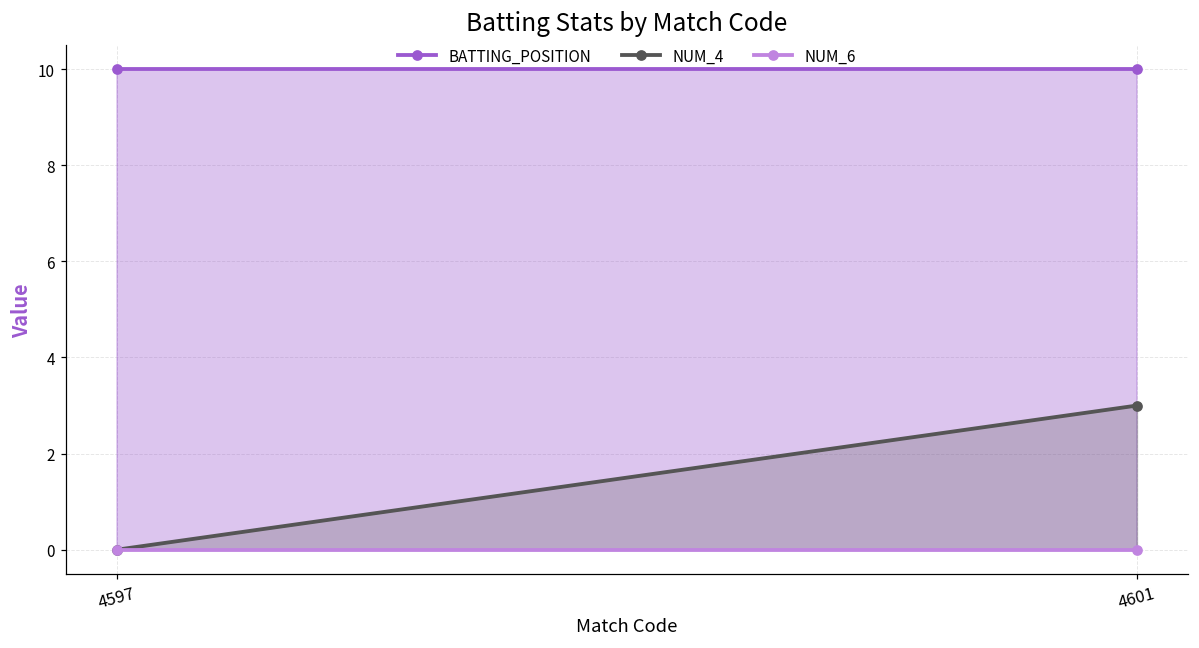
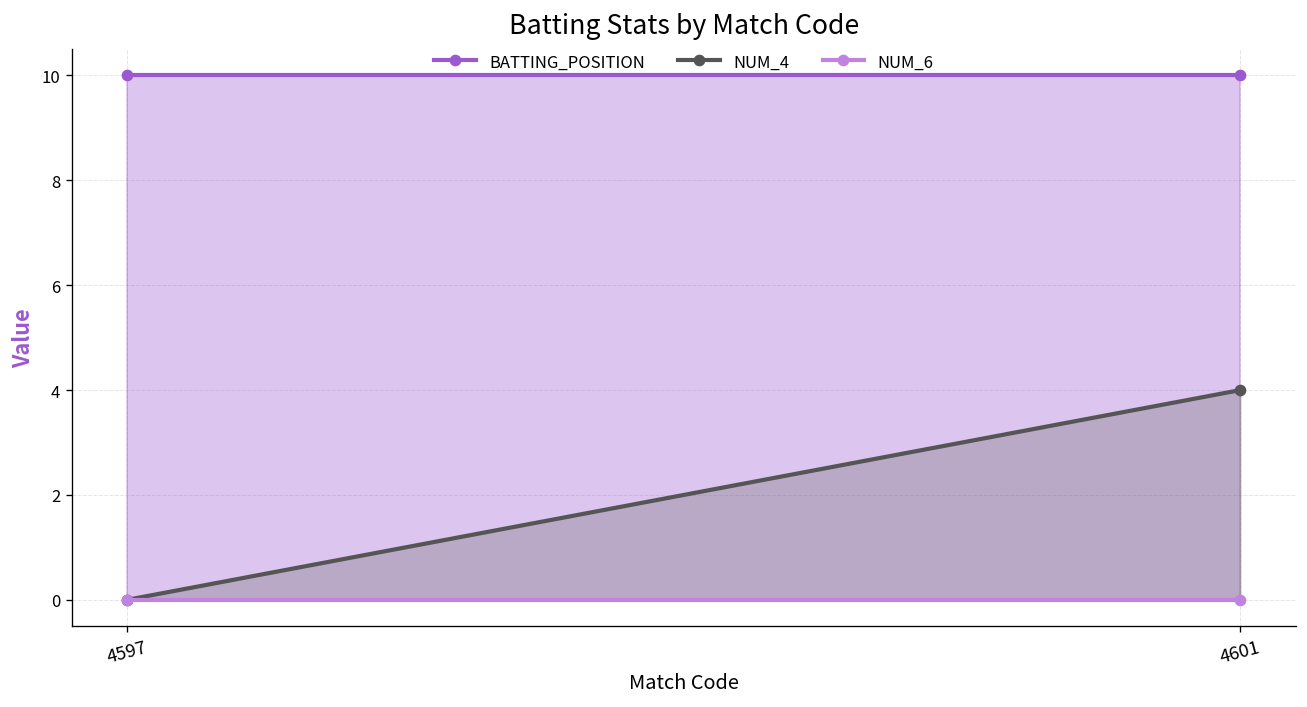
NUM_4, 4601: 3 -> 4
